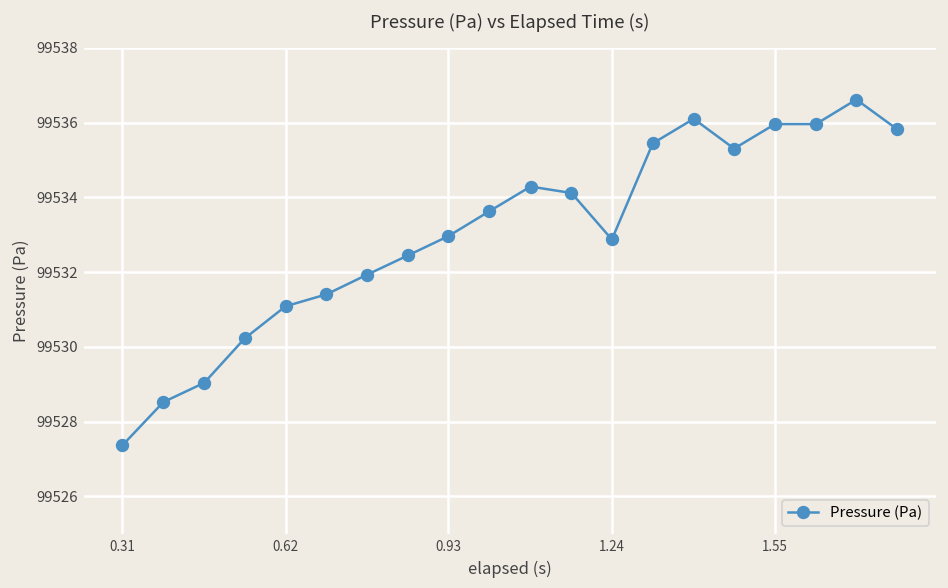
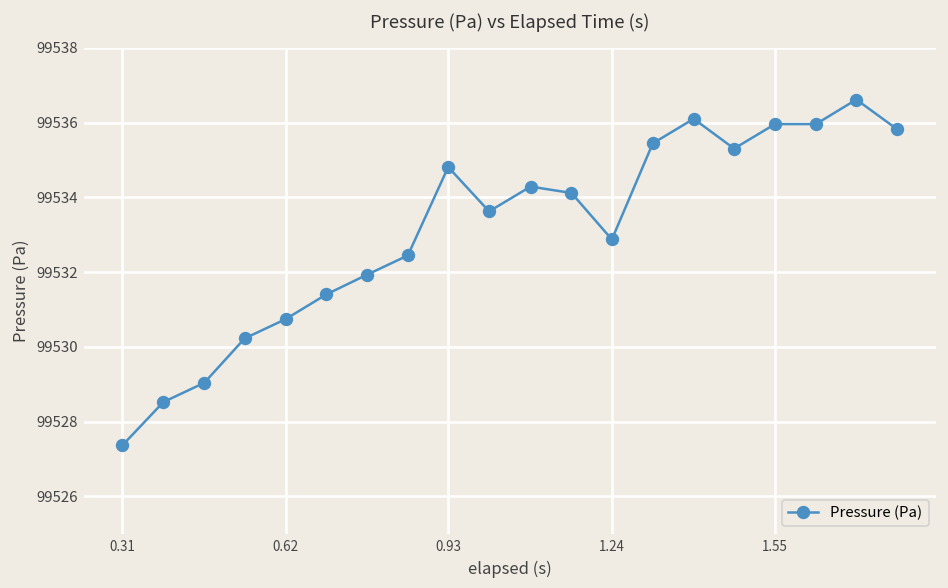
0.62: 99531.1 -> 99530.7
0.93: 99533.0 -> 99534.8
